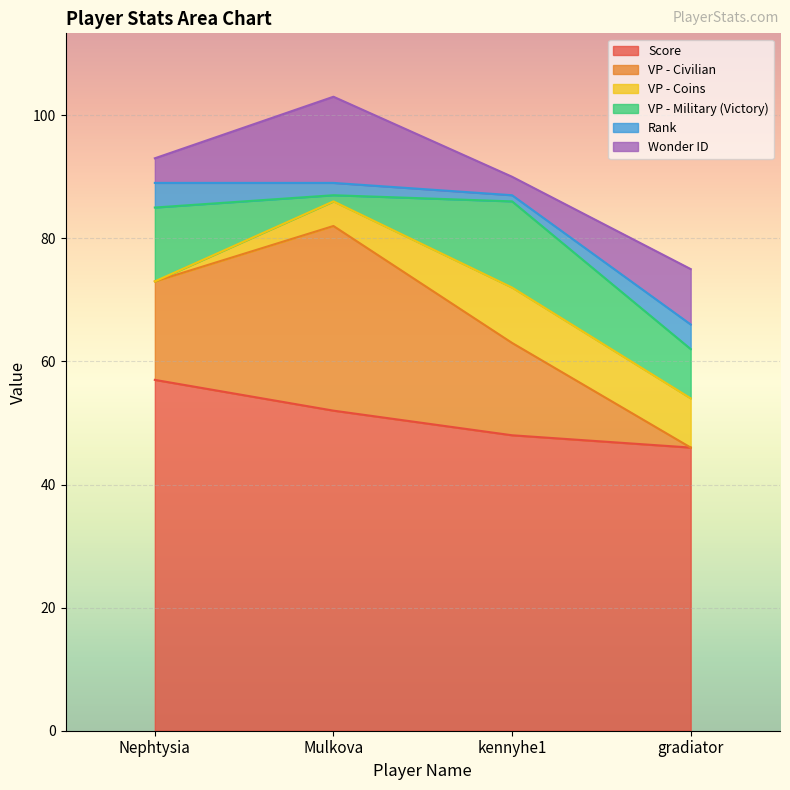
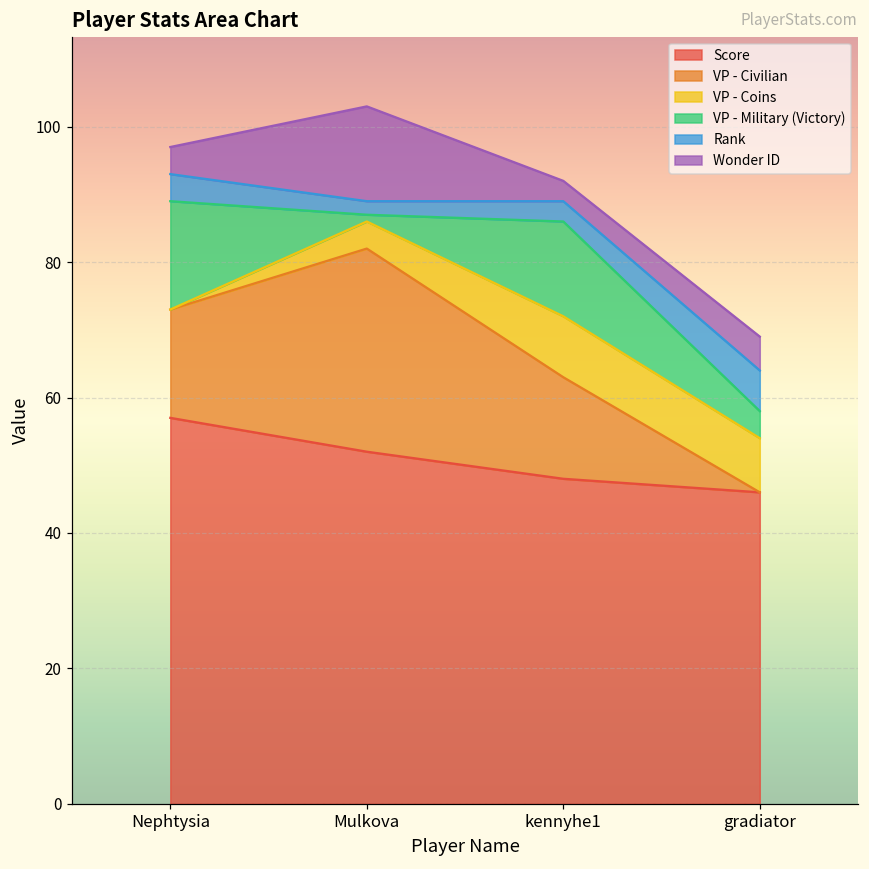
VP - Military (Victory), Nephtysia: 12 -> 16
Rank, kennyhe1: 1 -> 3
VP - Military (Victory), gradiator: 8 -> 4
Rank, gradiator: 4 -> 6
Wonder ID, gradiator: 9 -> 5
